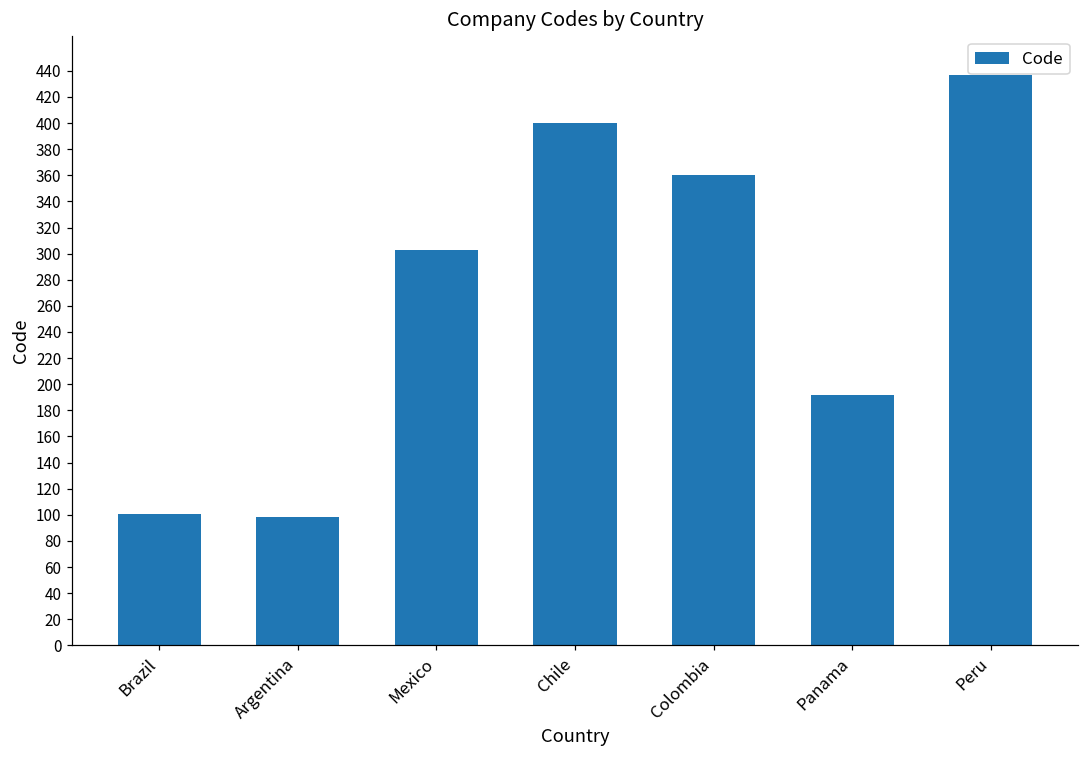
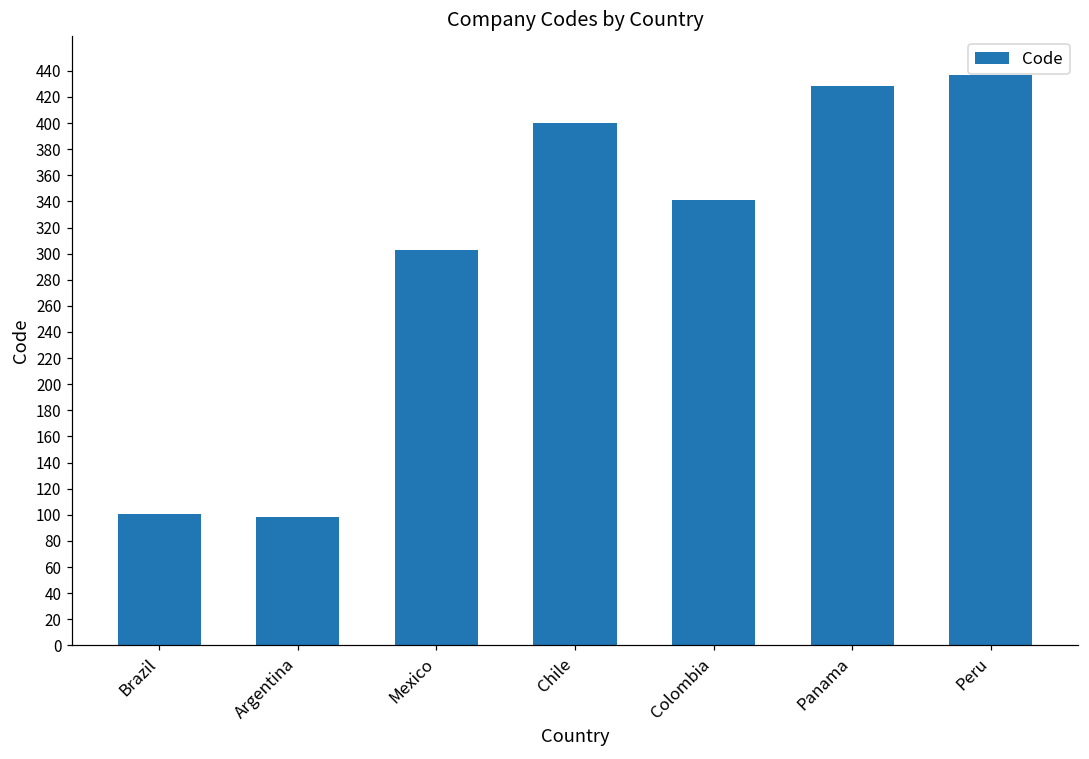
Colombia: 360 -> 341
Panama: 192 -> 428
